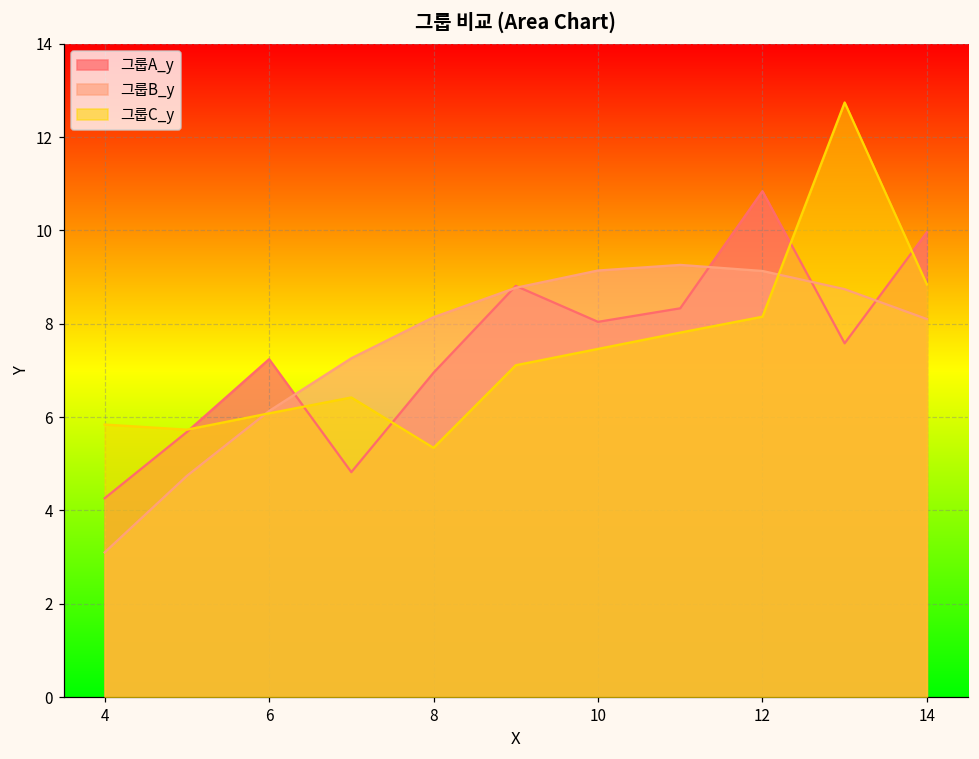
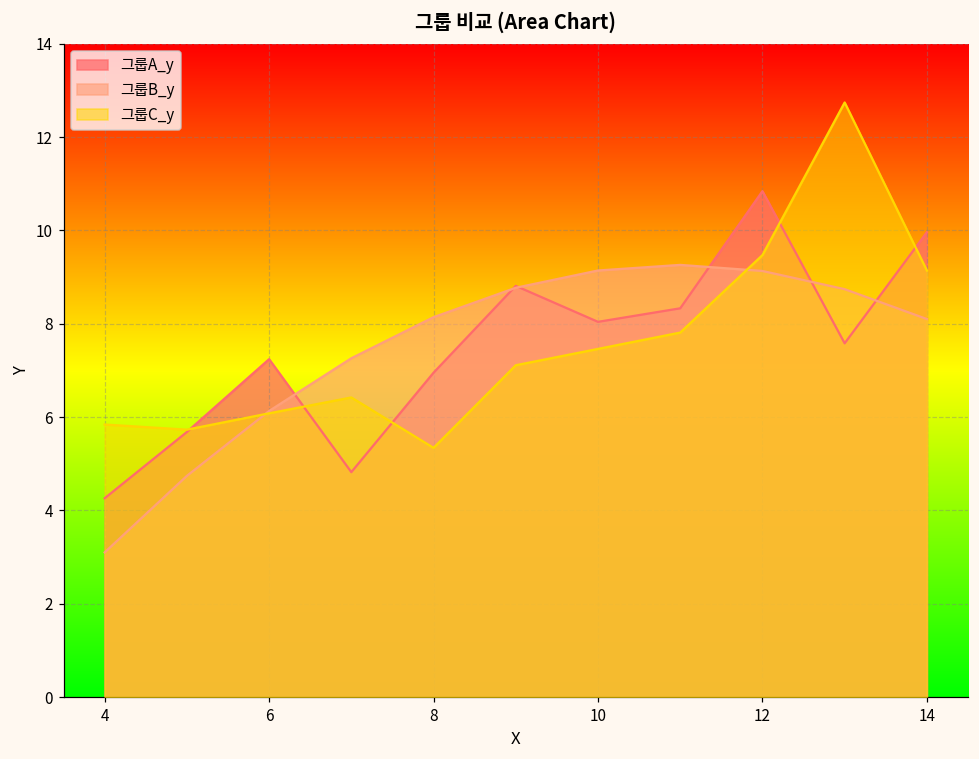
그룹C_y, 12: 8.2 -> 9.5
그룹C_y, 14: 8.8 -> 9.1
